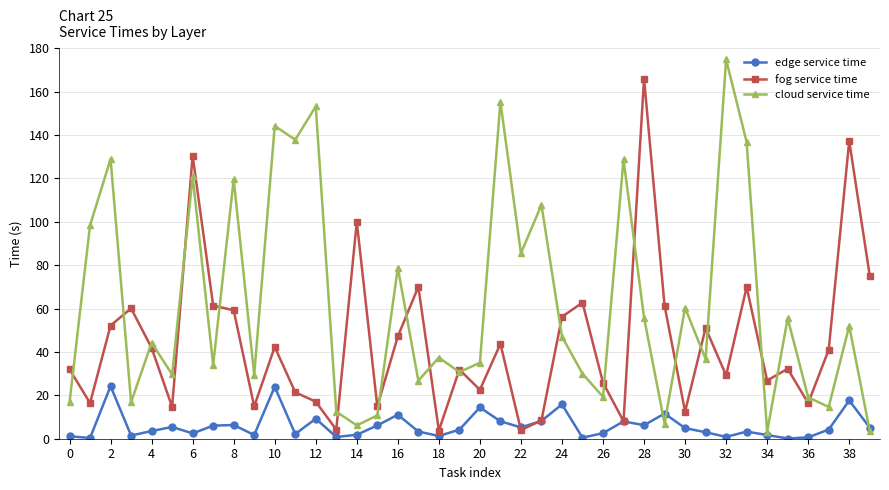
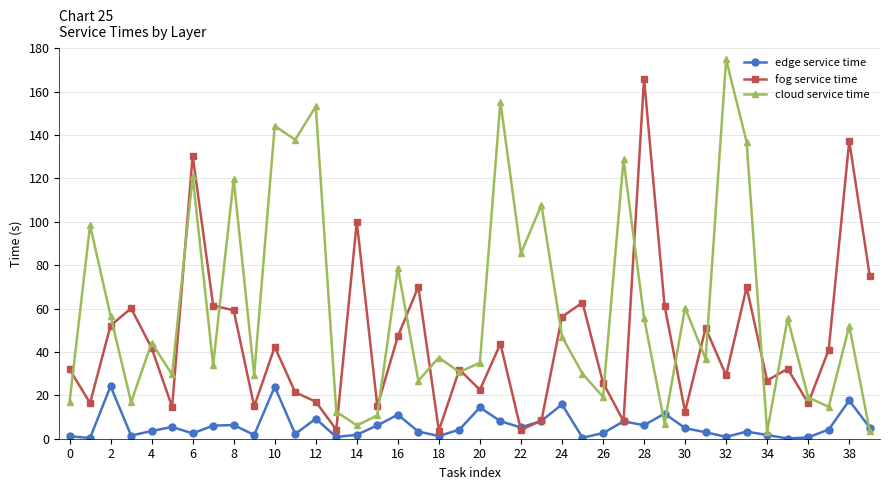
cloud service time, 2: 129 -> 57
